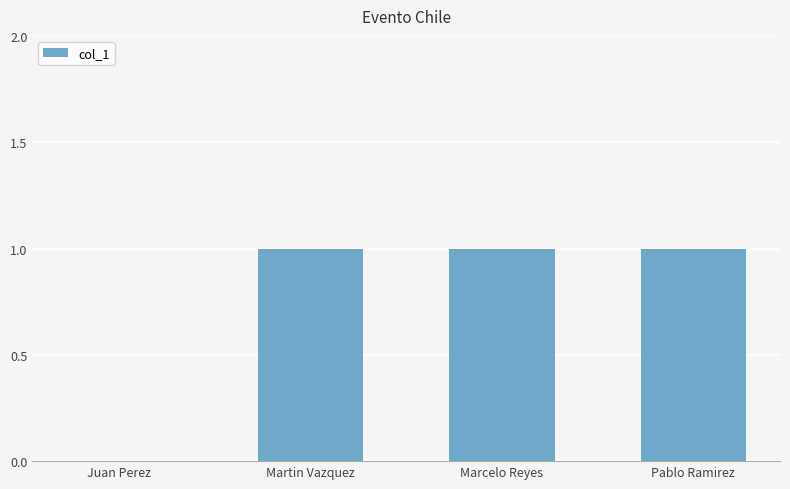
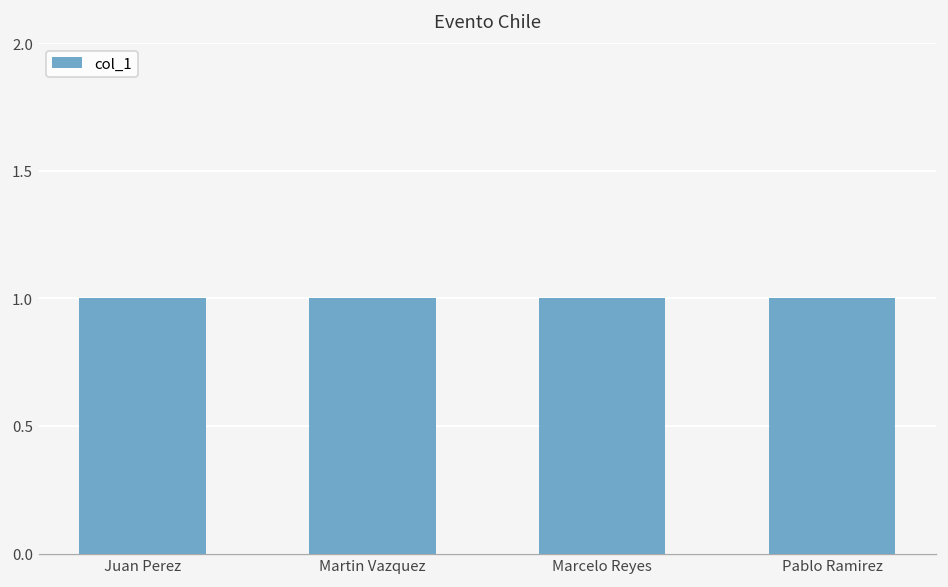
Juan Perez: 0 -> 1
